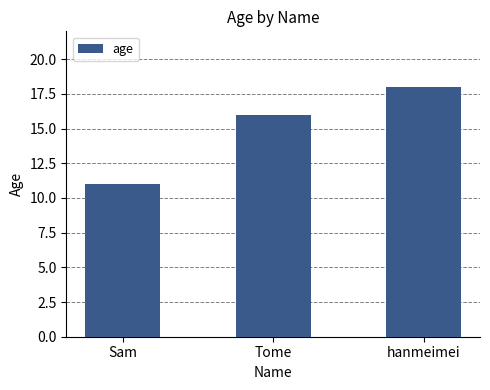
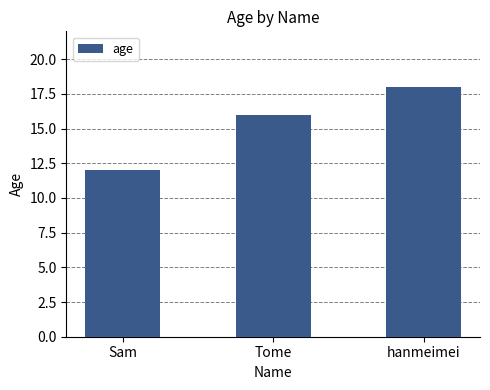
Sam: 11 -> 12
